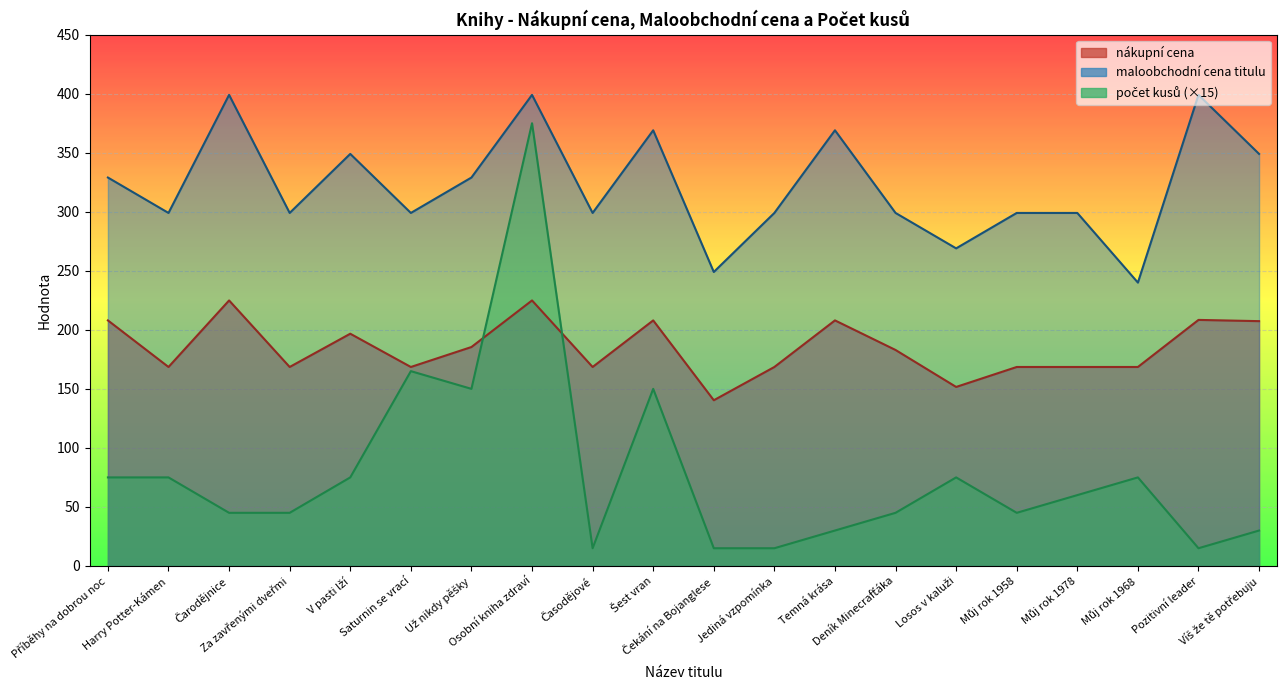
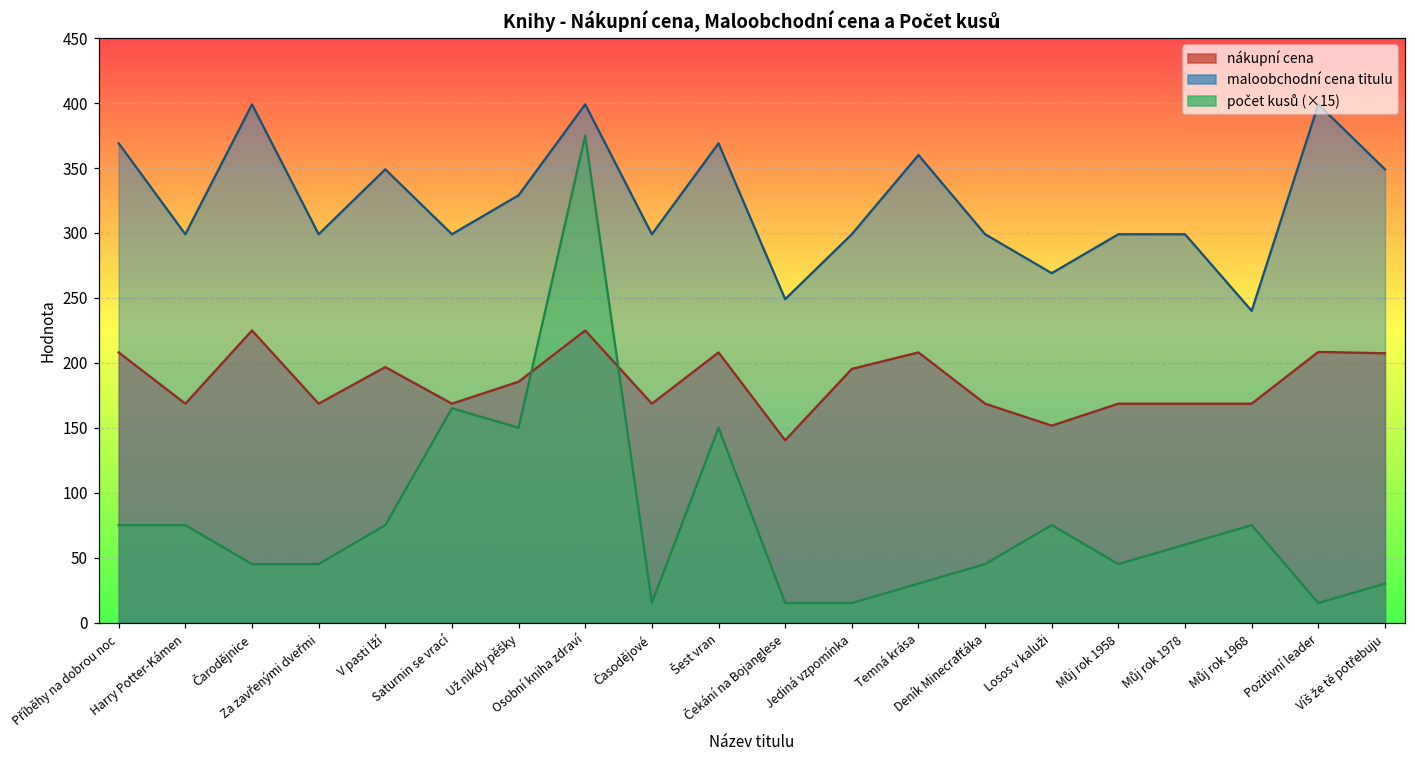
maloobchodní cena titulu, Příběhy na dobrou noc: 329 -> 369
nákupní cena, Jediná vzpomínka: 169 -> 195
maloobchodní cena titulu, Temná krása: 369 -> 360
nákupní cena, Deník Minecrafťáka: 183 -> 169
